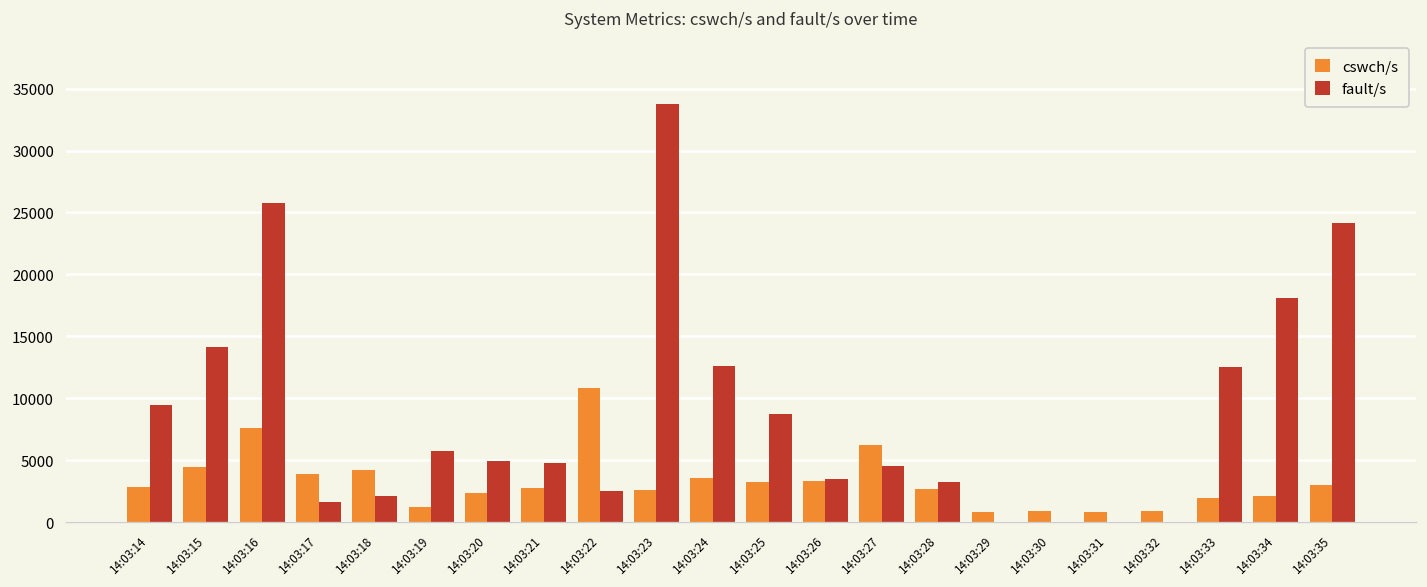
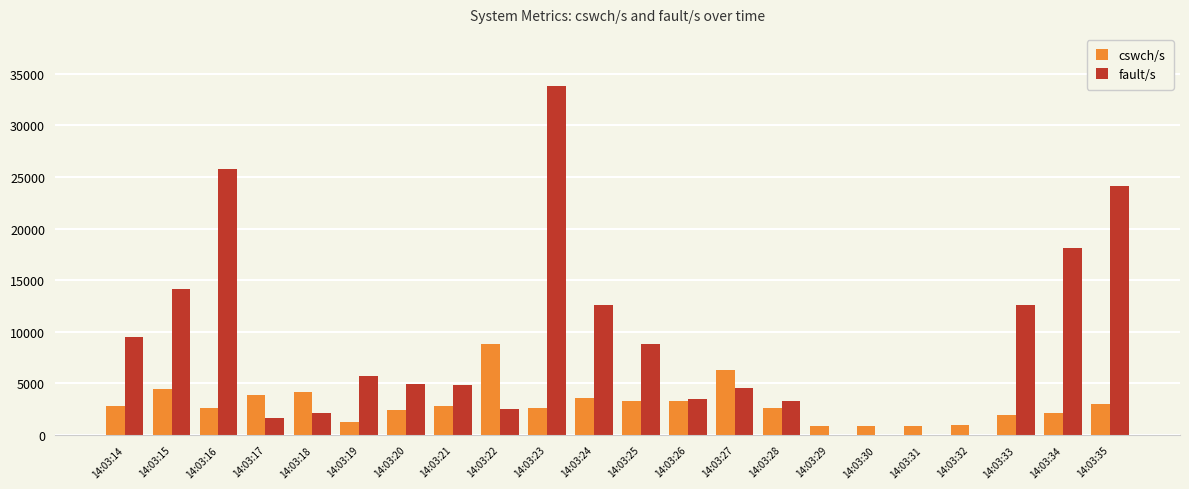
cswch/s, 14:03:16: 7600 -> 2600
cswch/s, 14:03:22: 10800 -> 8800
